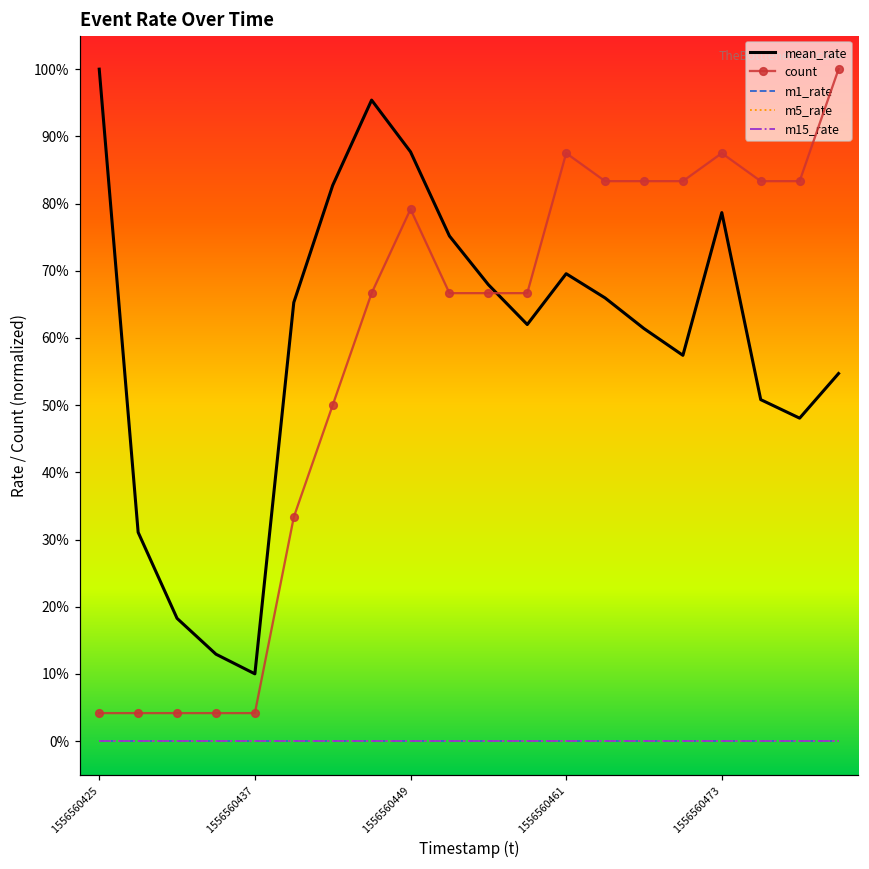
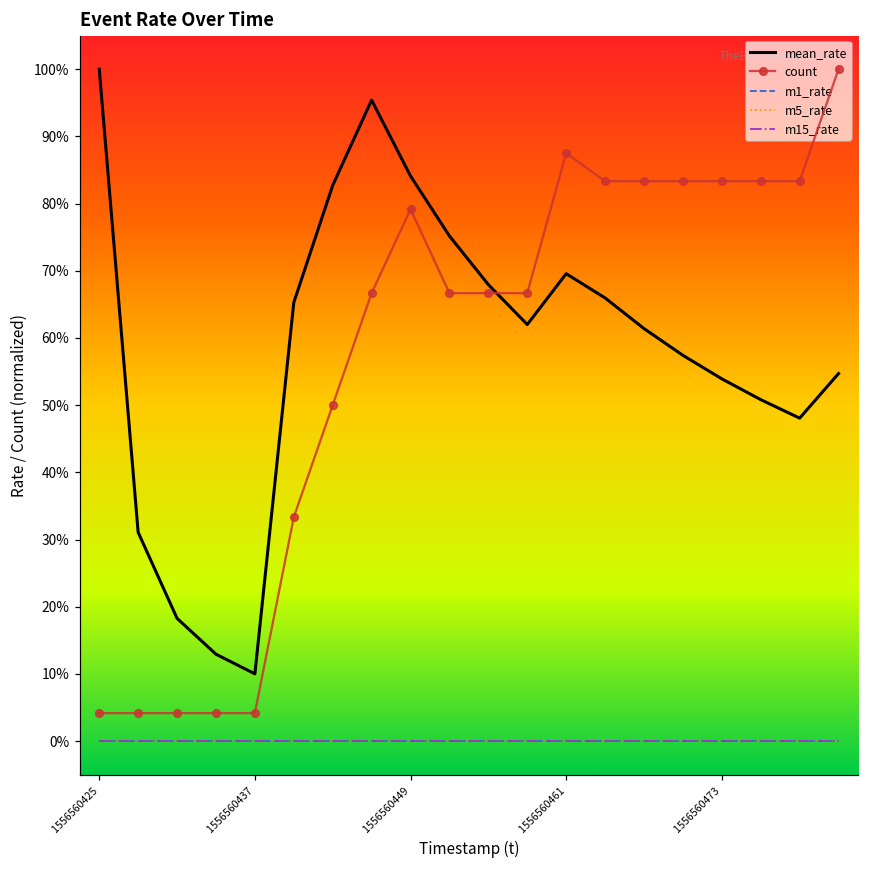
mean_rate, 1556560449: 88% -> 84%
mean_rate, 1556560473: 79% -> 54%
count, 1556560473: 88% -> 83%
